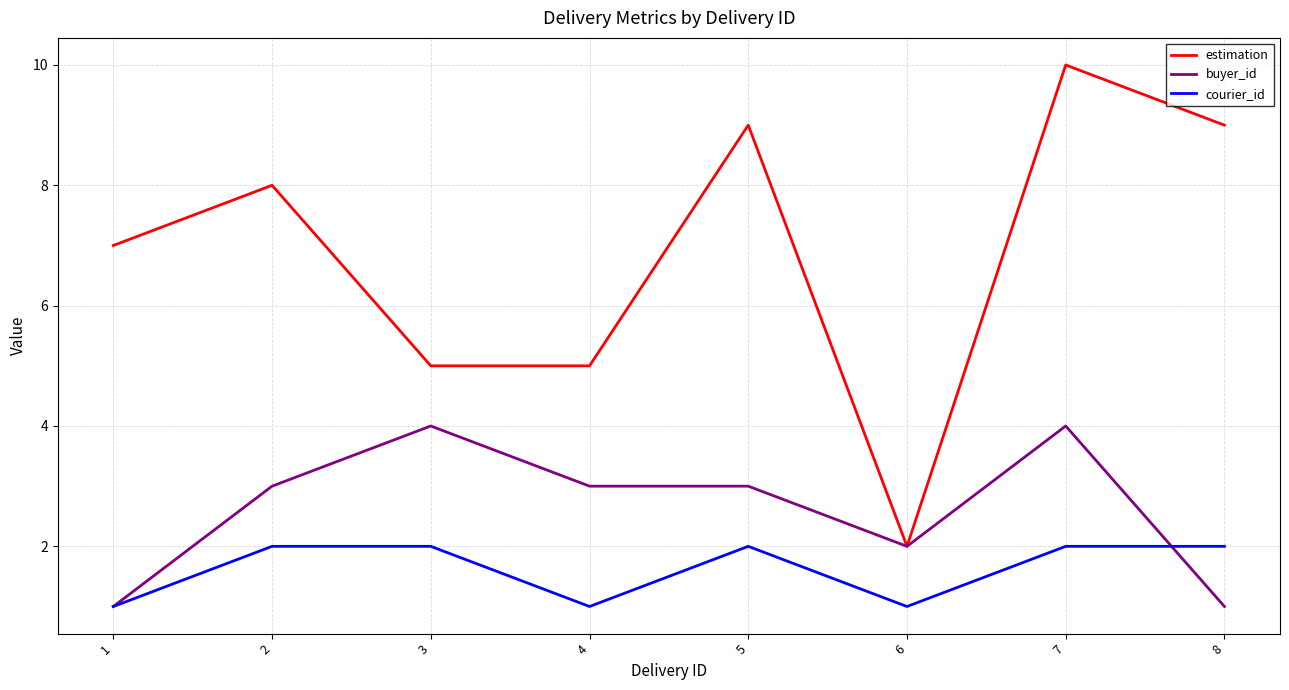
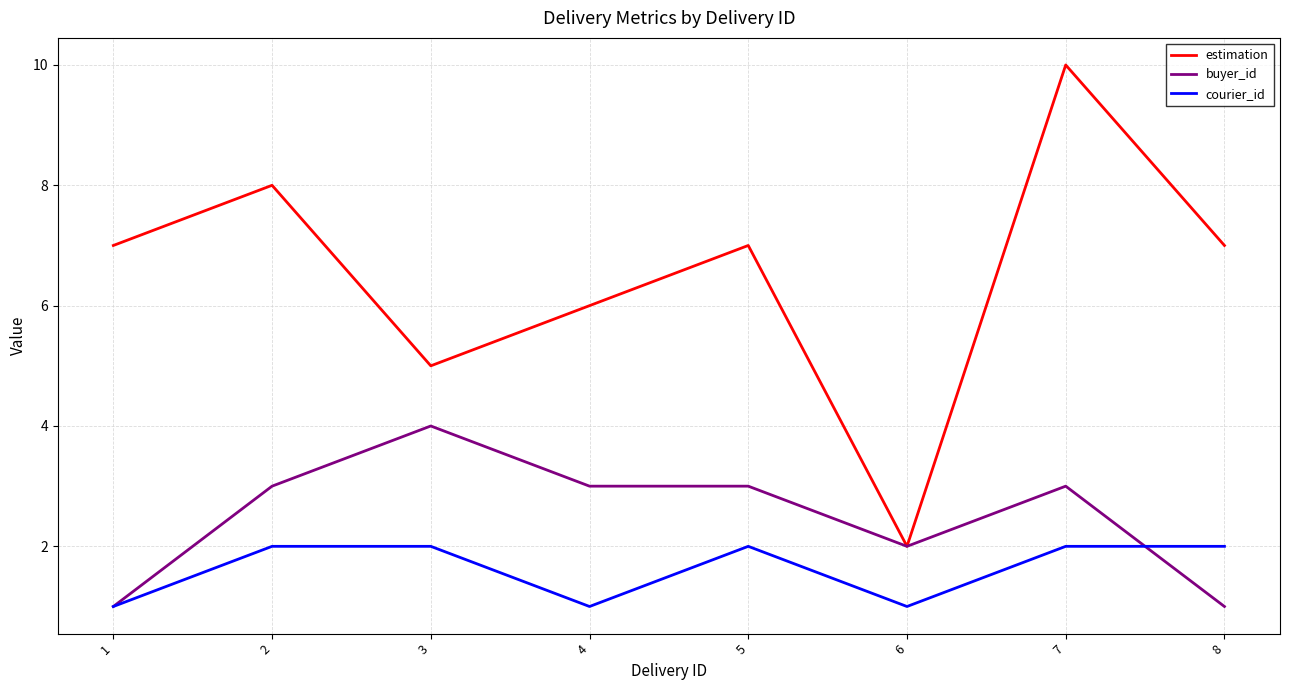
estimation, 4: 5 -> 6
estimation, 5: 9 -> 7
buyer_id, 7: 4 -> 3
estimation, 8: 9 -> 7
